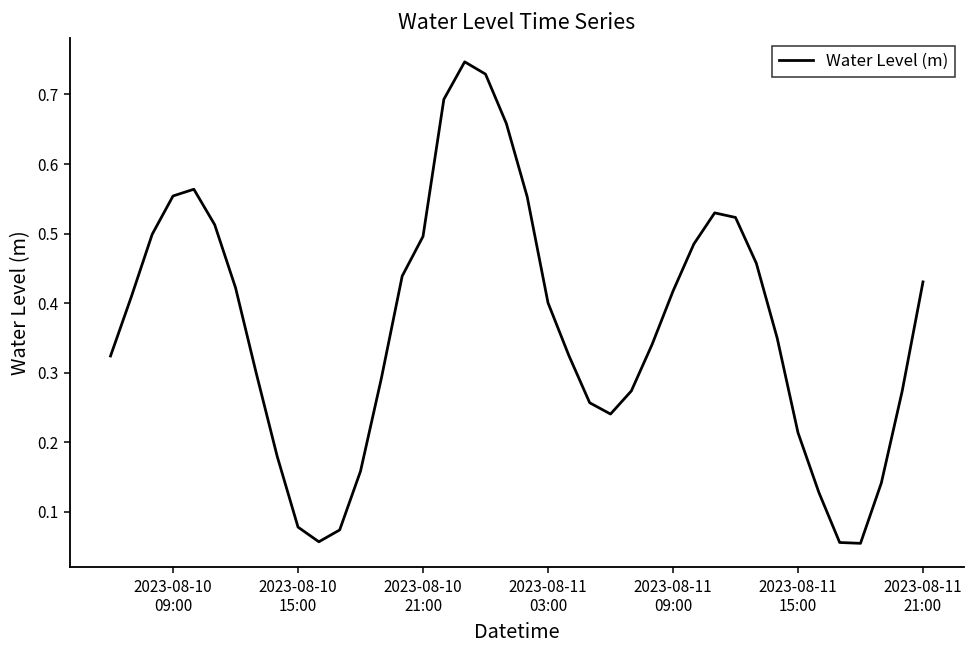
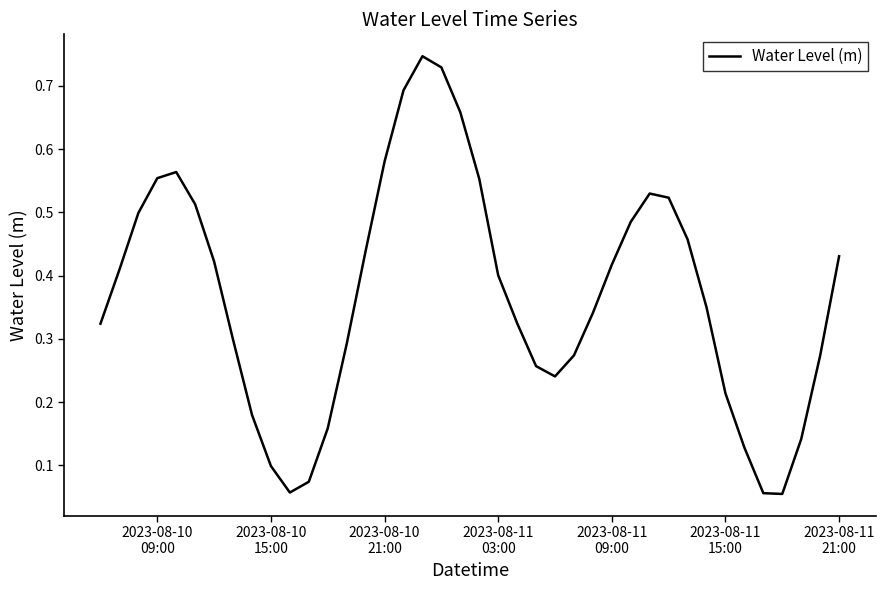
2023-08-10 15:00: 0.08 -> 0.10
2023-08-10 21:00: 0.50 -> 0.58
